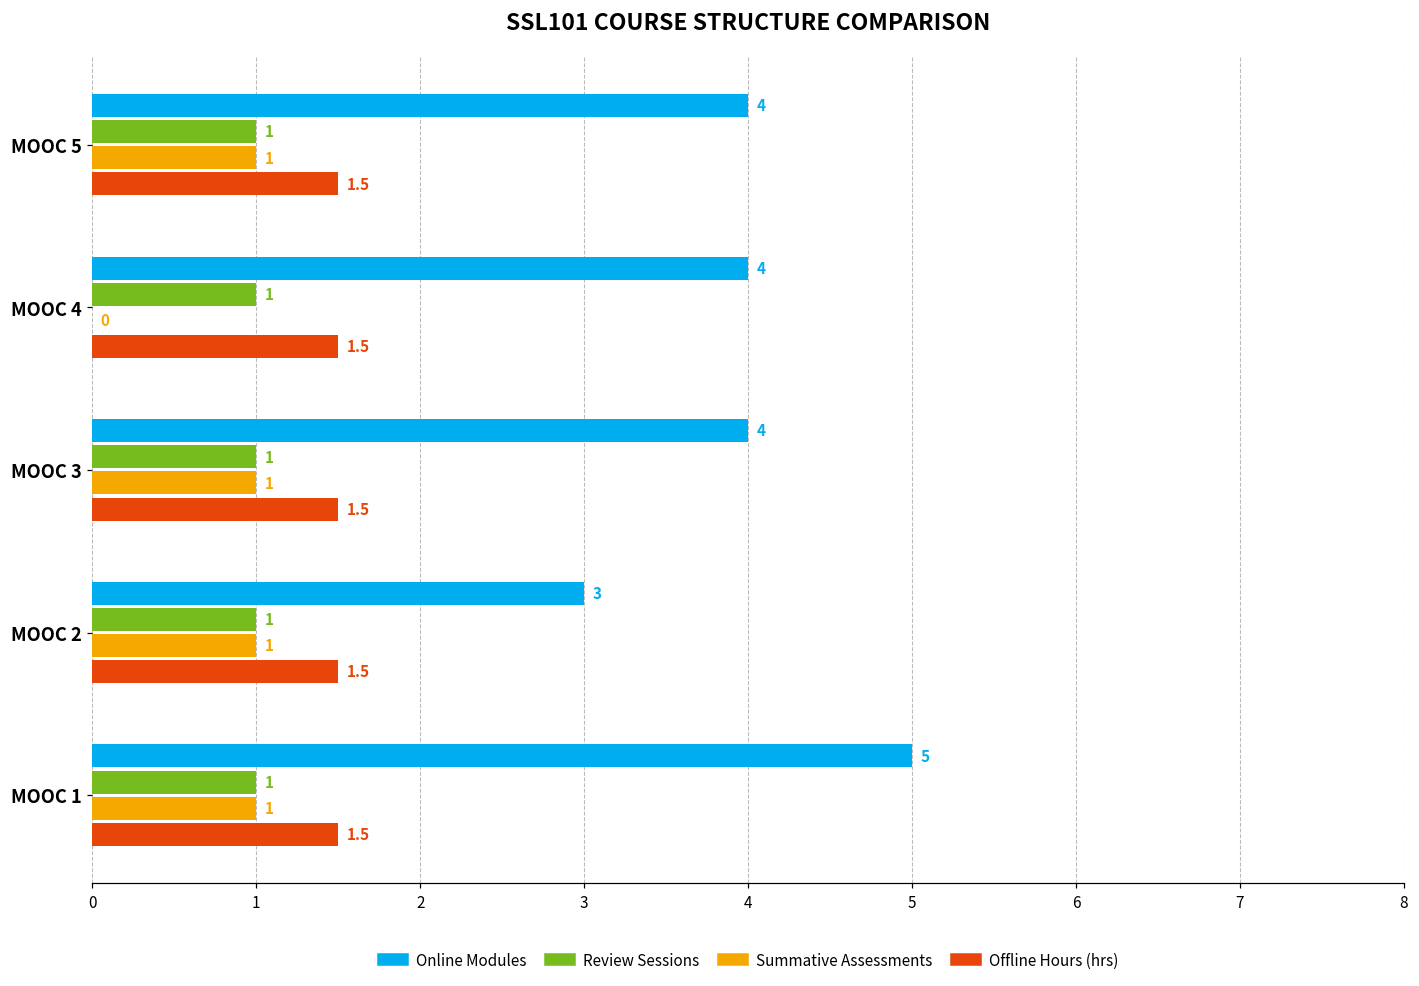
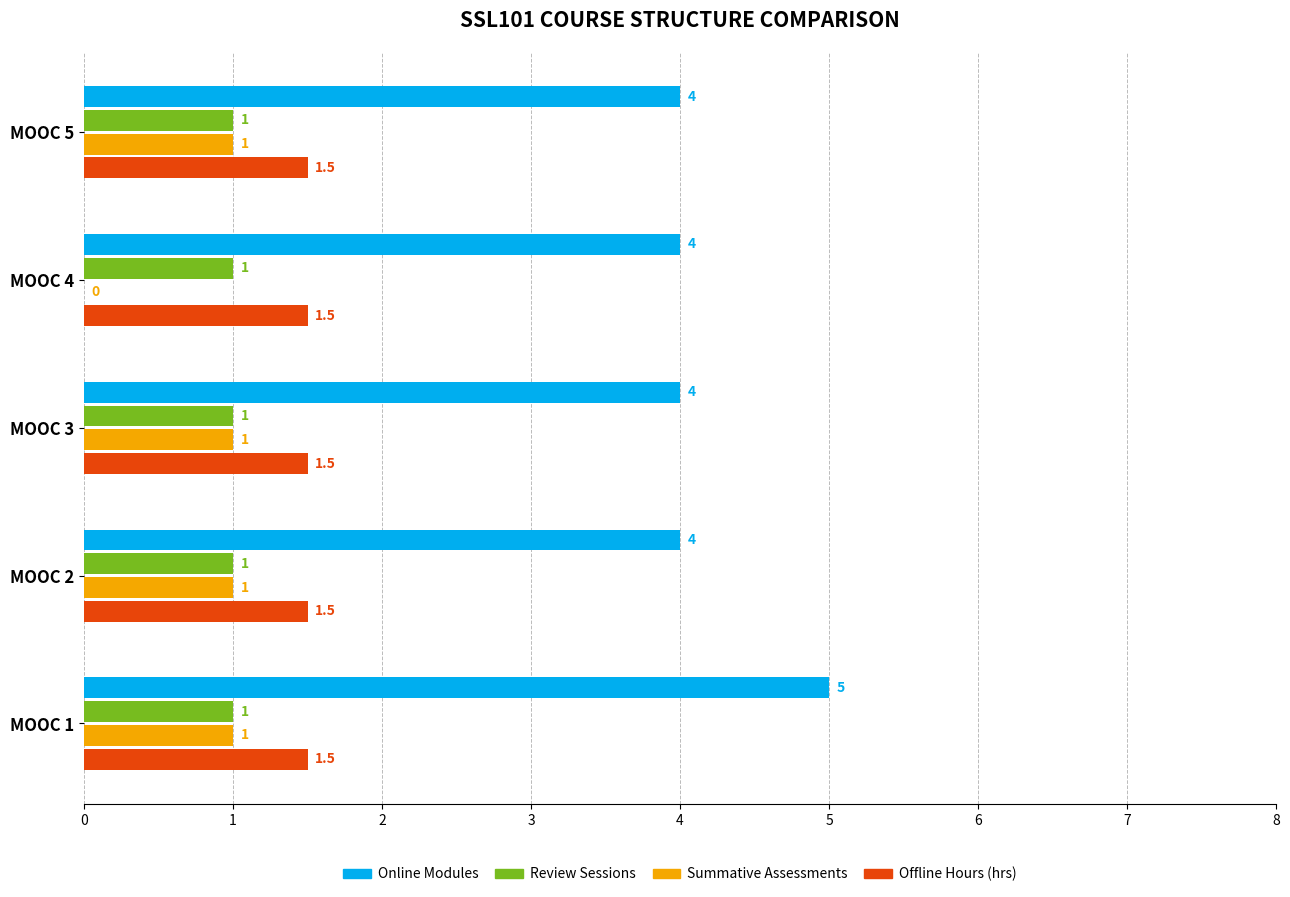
Online Modules, MOOC 2: 3 -> 4
